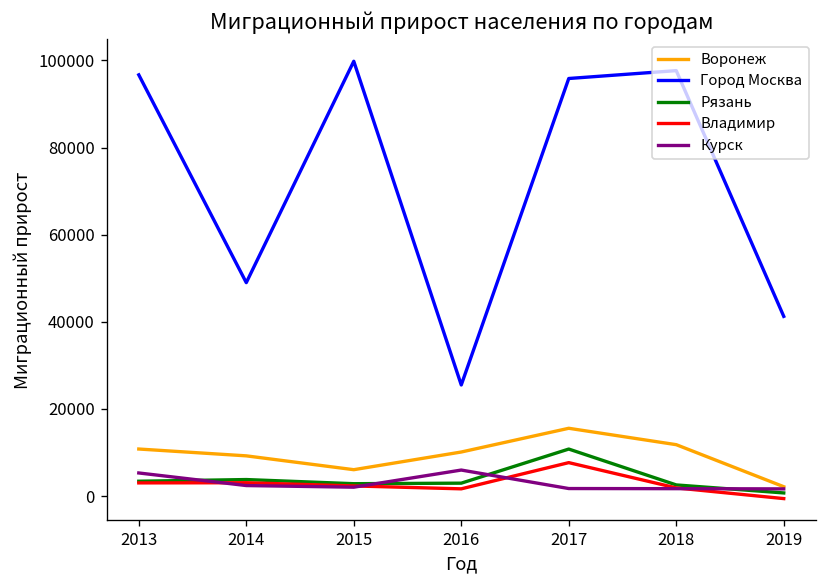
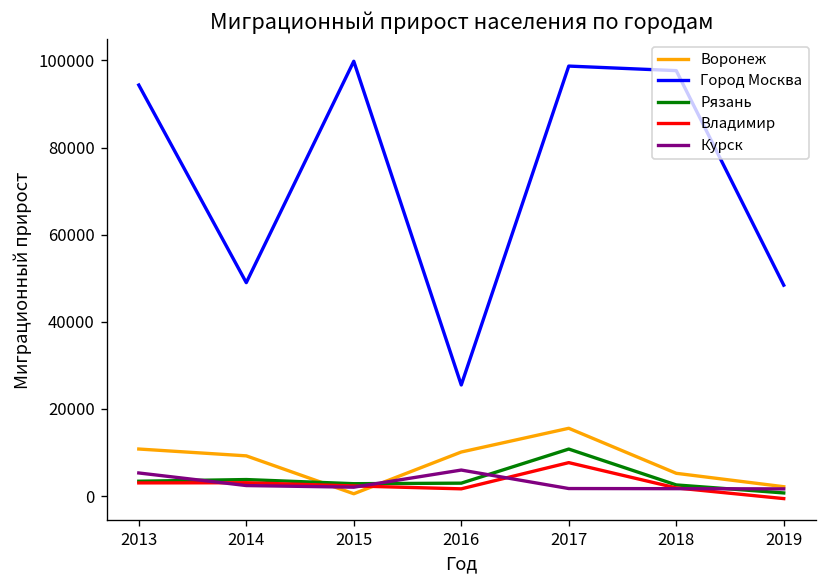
Город Москва, 2013: 97000 -> 94000
Воронеж, 2015: 6000 -> 1000
Город Москва, 2017: 96000 -> 99000
Воронеж, 2018: 12000 -> 5000
Город Москва, 2019: 41000 -> 48000
